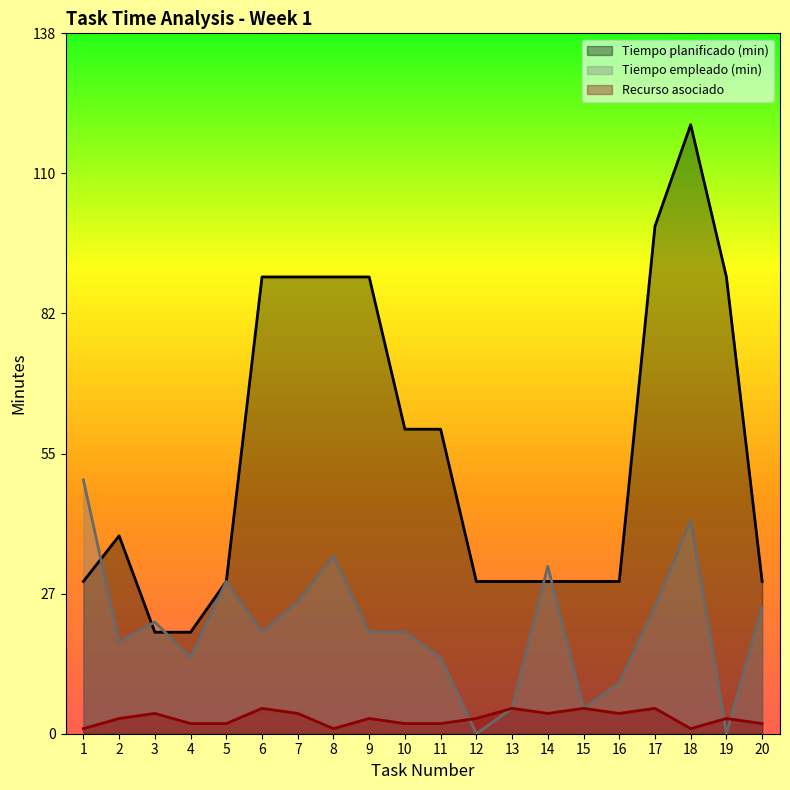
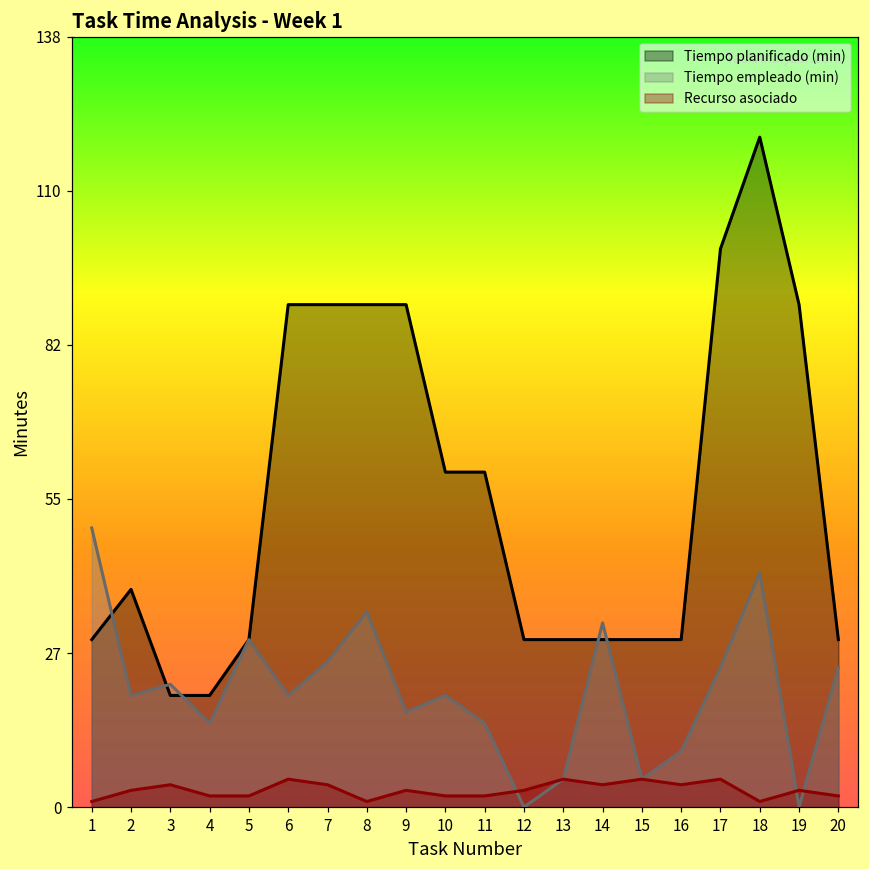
Tiempo empleado (min), 2: 18 -> 20
Tiempo empleado (min), 9: 20 -> 17
